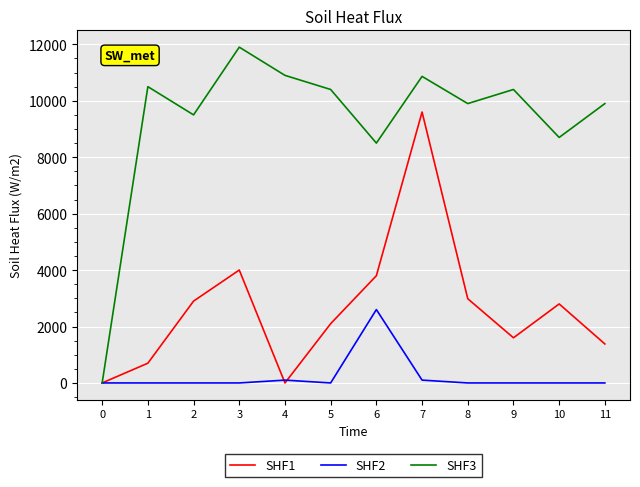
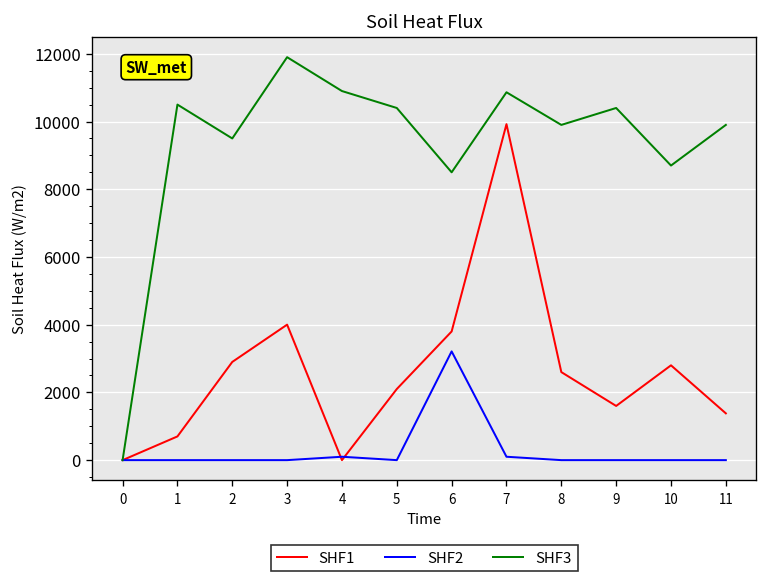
SHF2, 6: 2600 -> 3200
SHF1, 7: 9600 -> 9900
SHF1, 8: 3000 -> 2600
